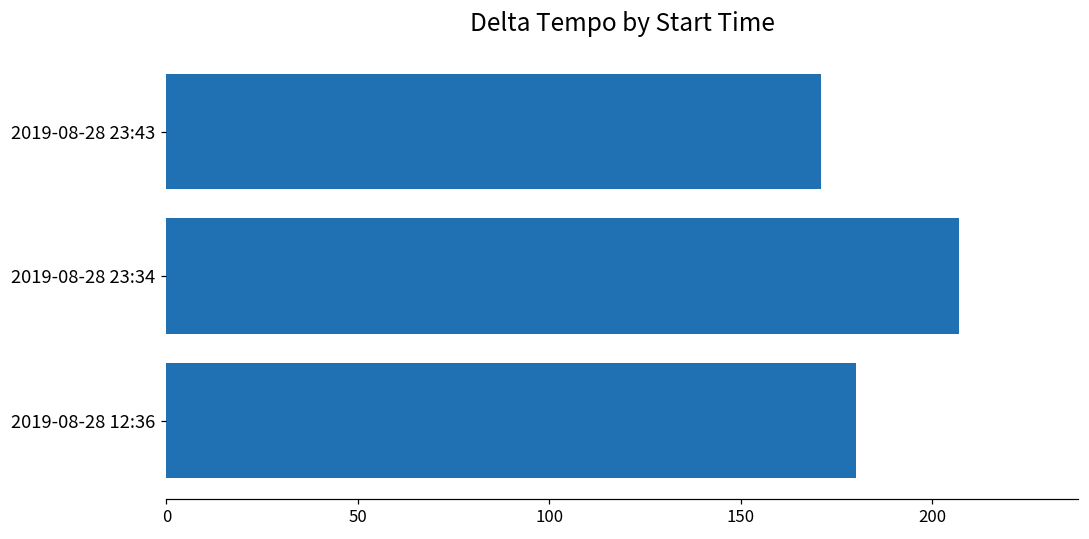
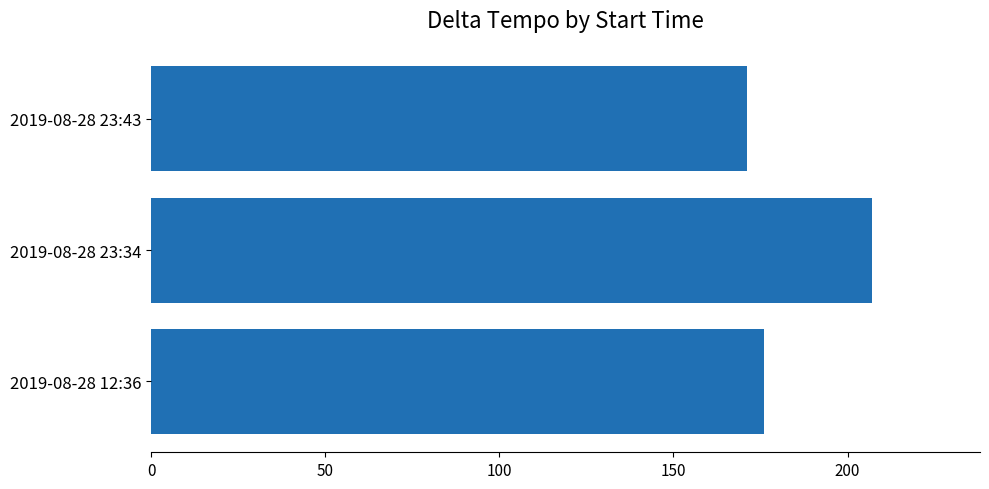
2019-08-28 12:36: 180 -> 176
